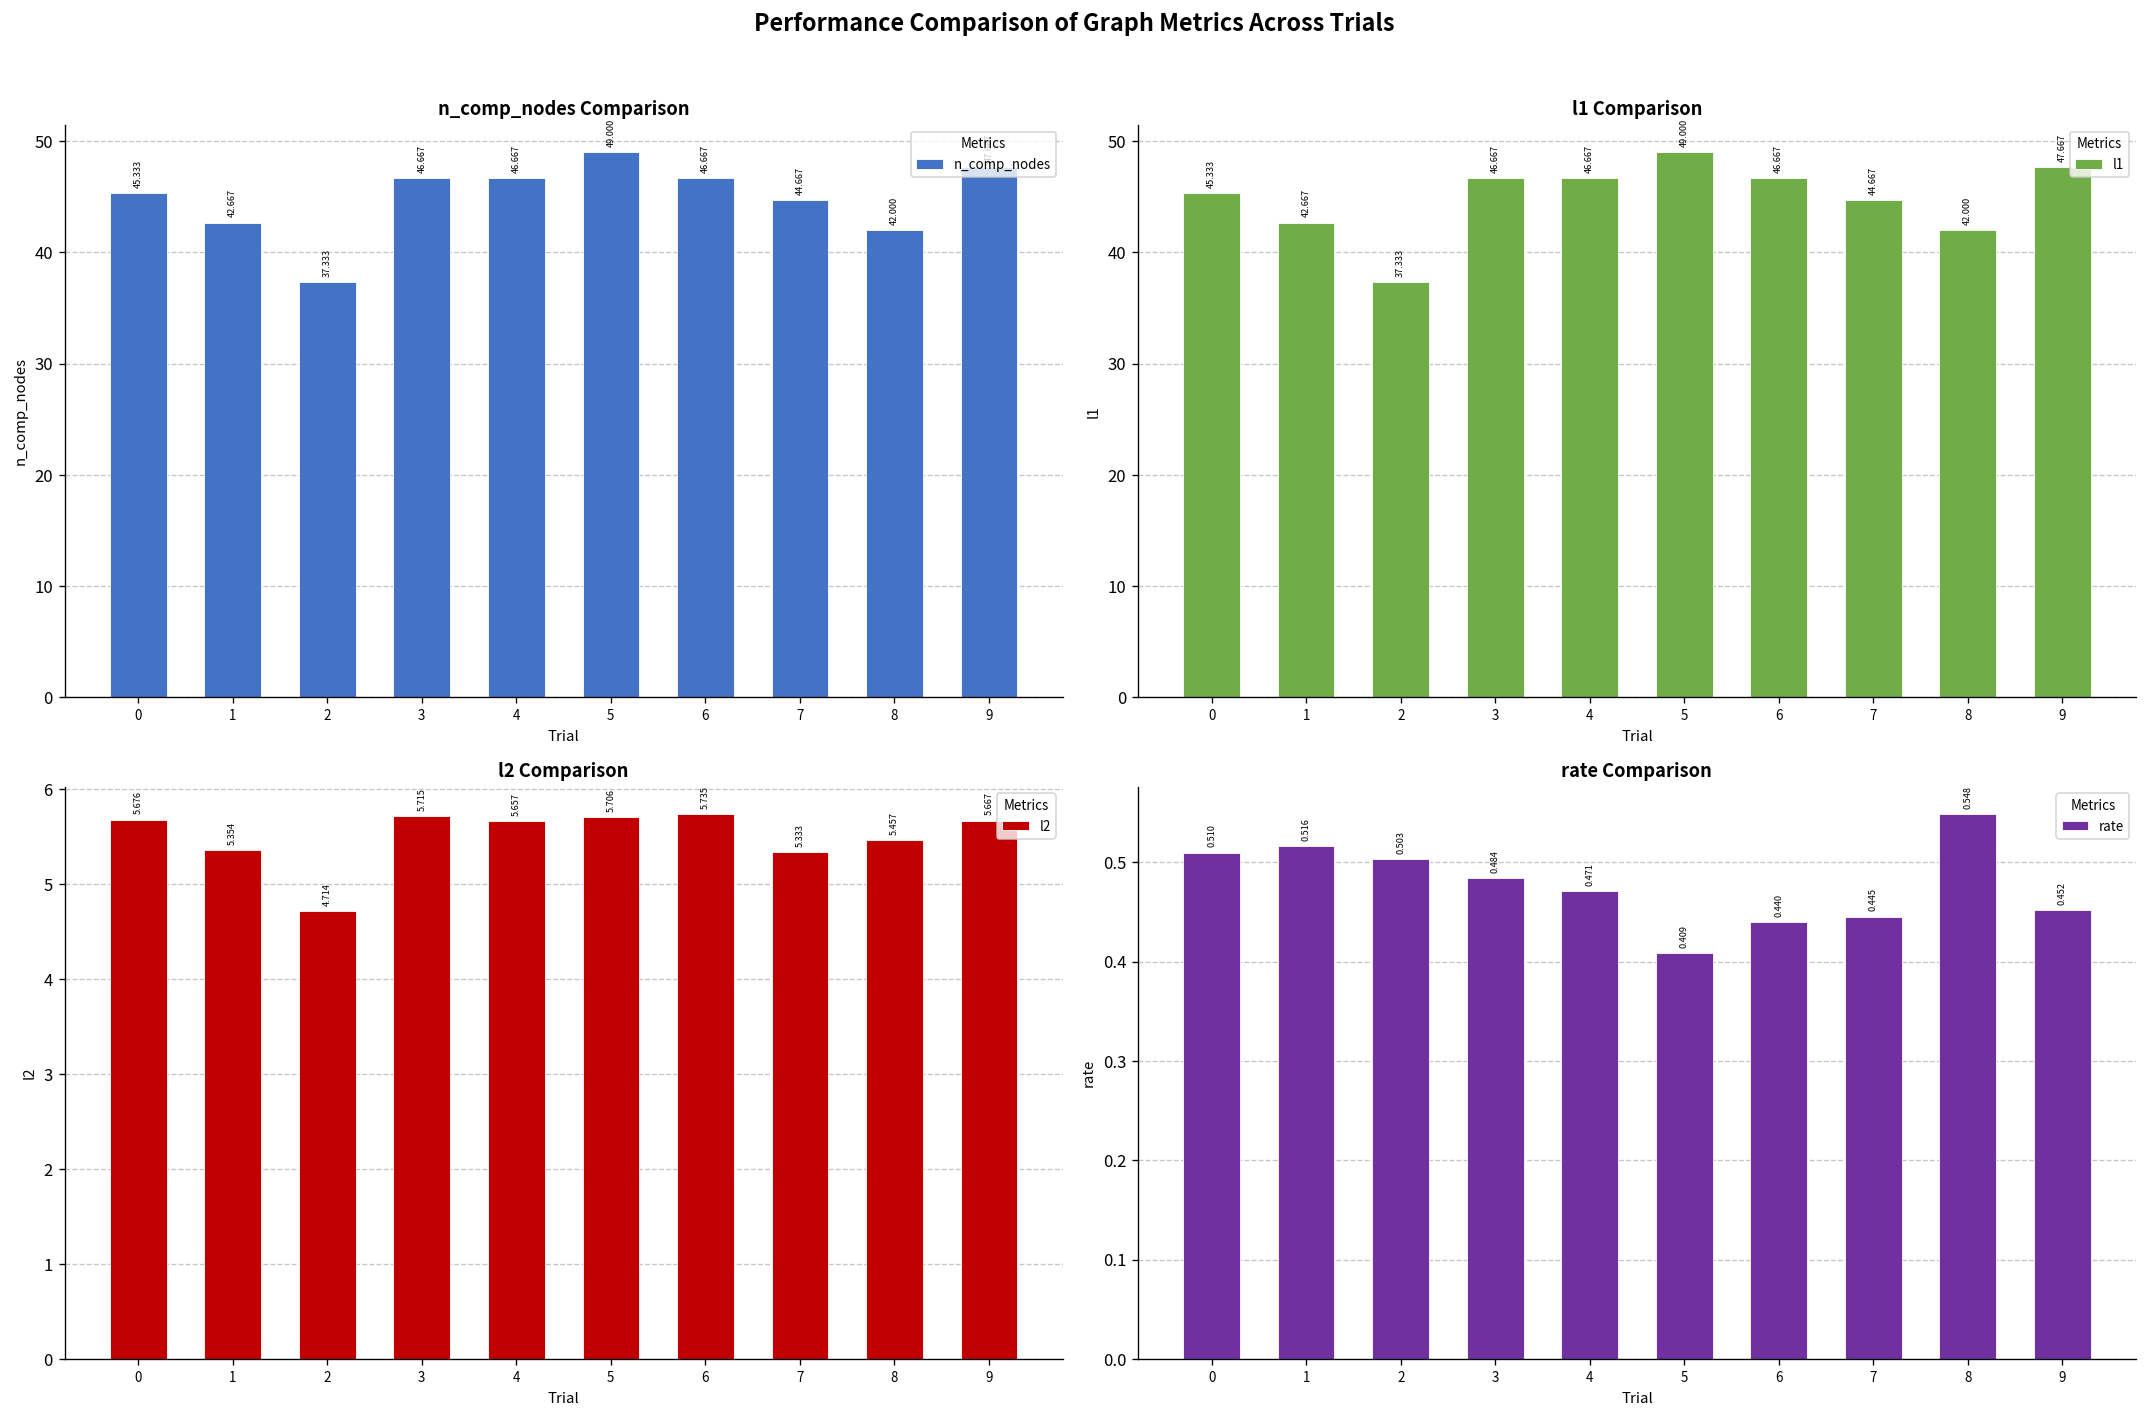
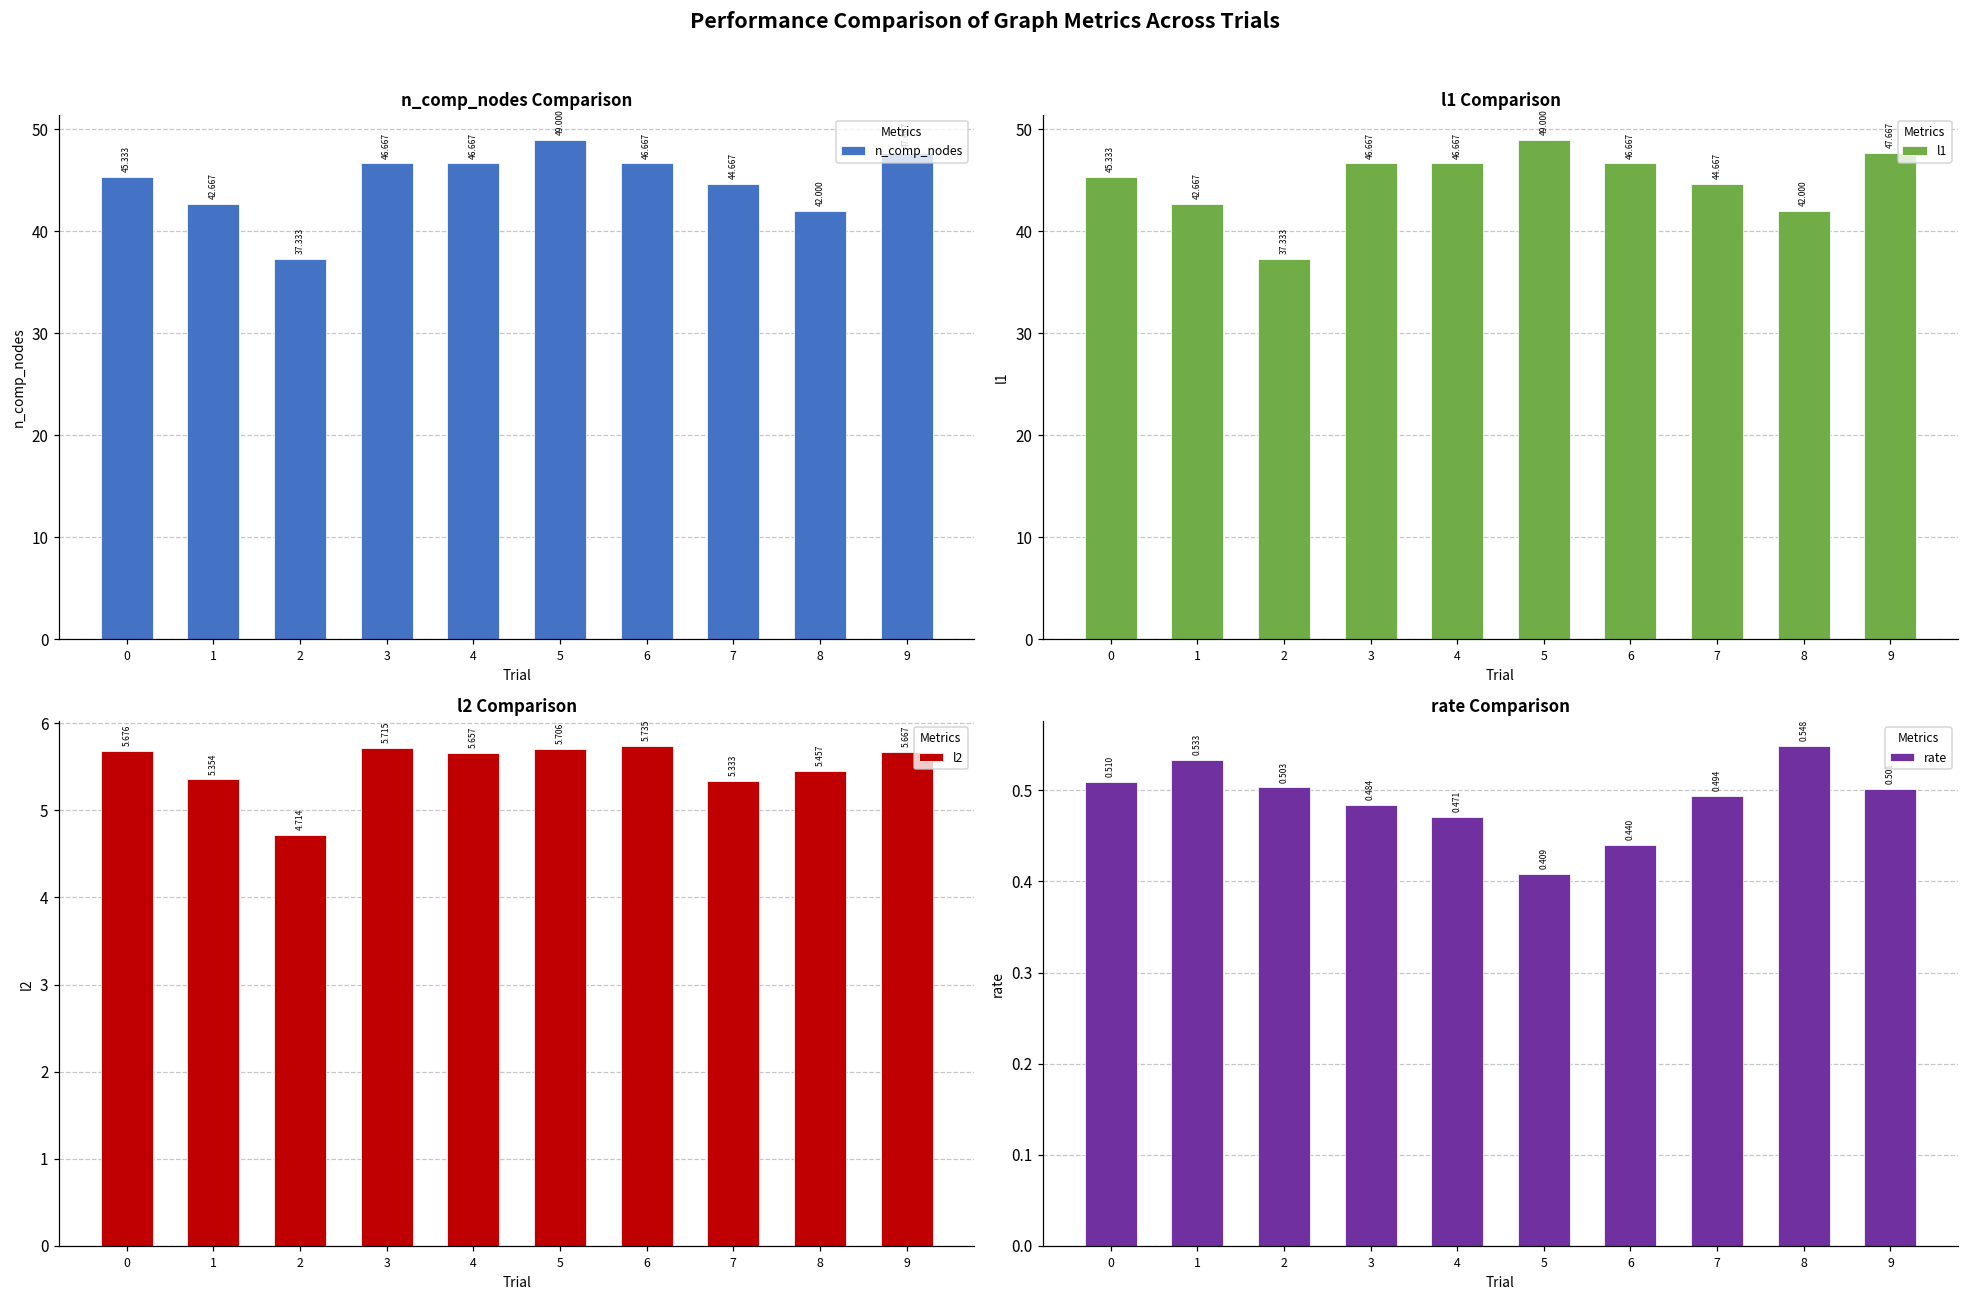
rate Comparison, 1: 0.516 -> 0.533
rate Comparison, 7: 0.445 -> 0.494
rate Comparison, 9: 0.45 -> 0.50
